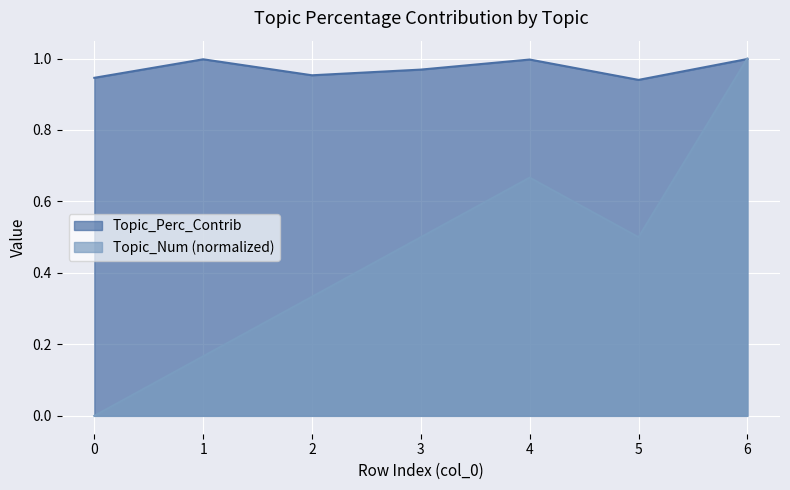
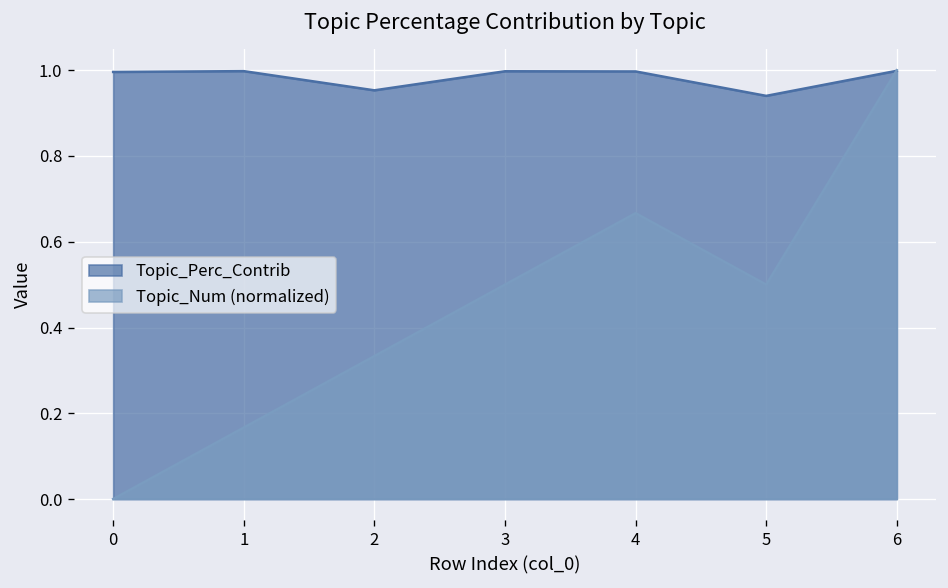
Topic_Perc_Contrib, 0: 0.95 -> 1.00
Topic_Perc_Contrib, 3: 0.97 -> 1.00
